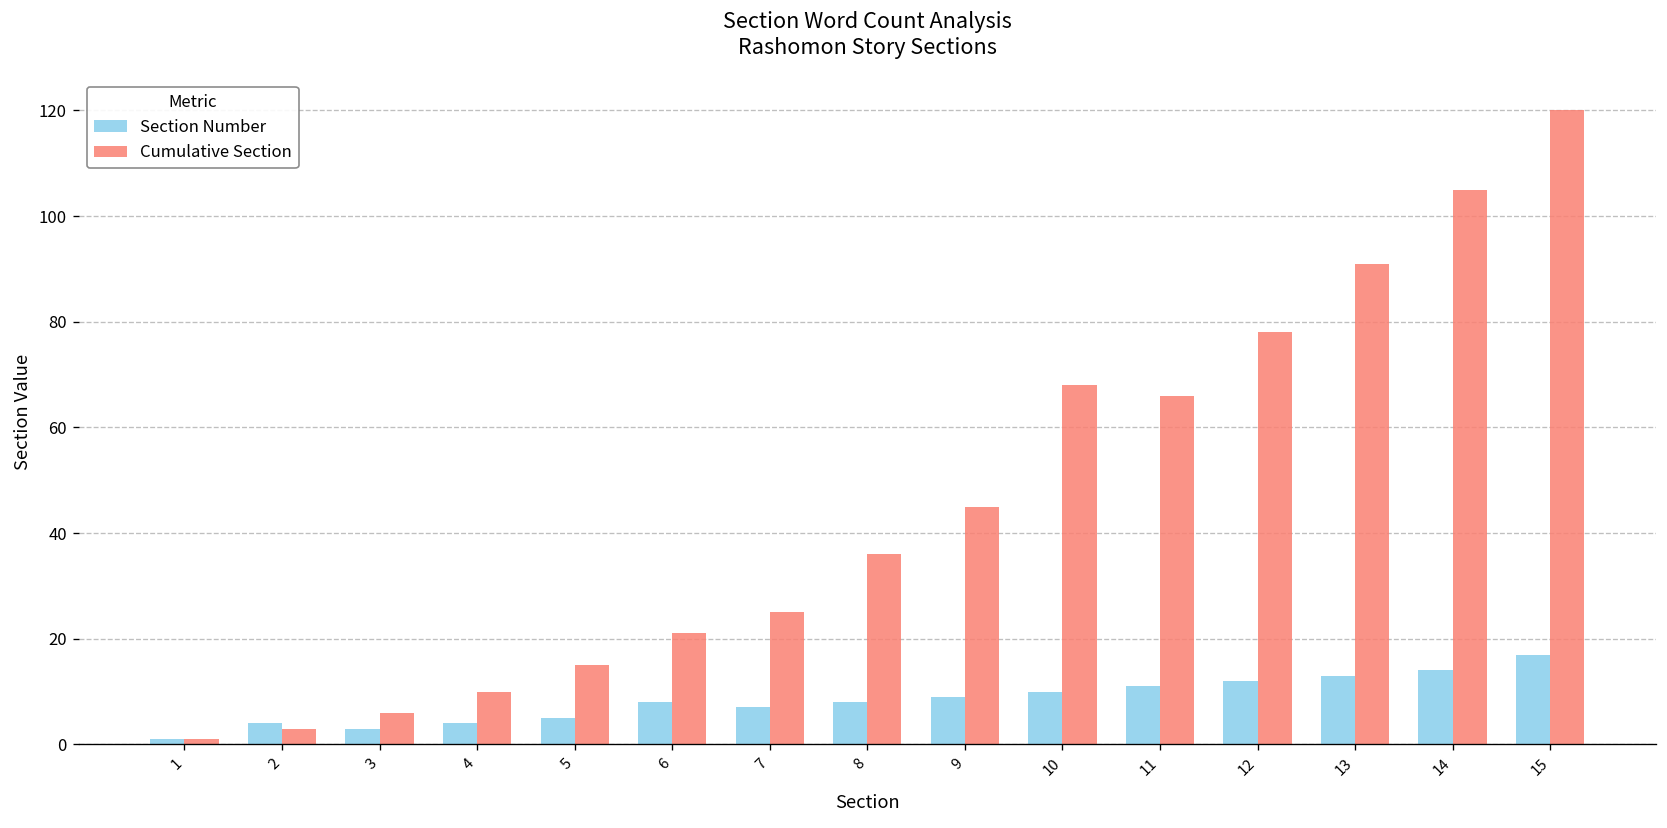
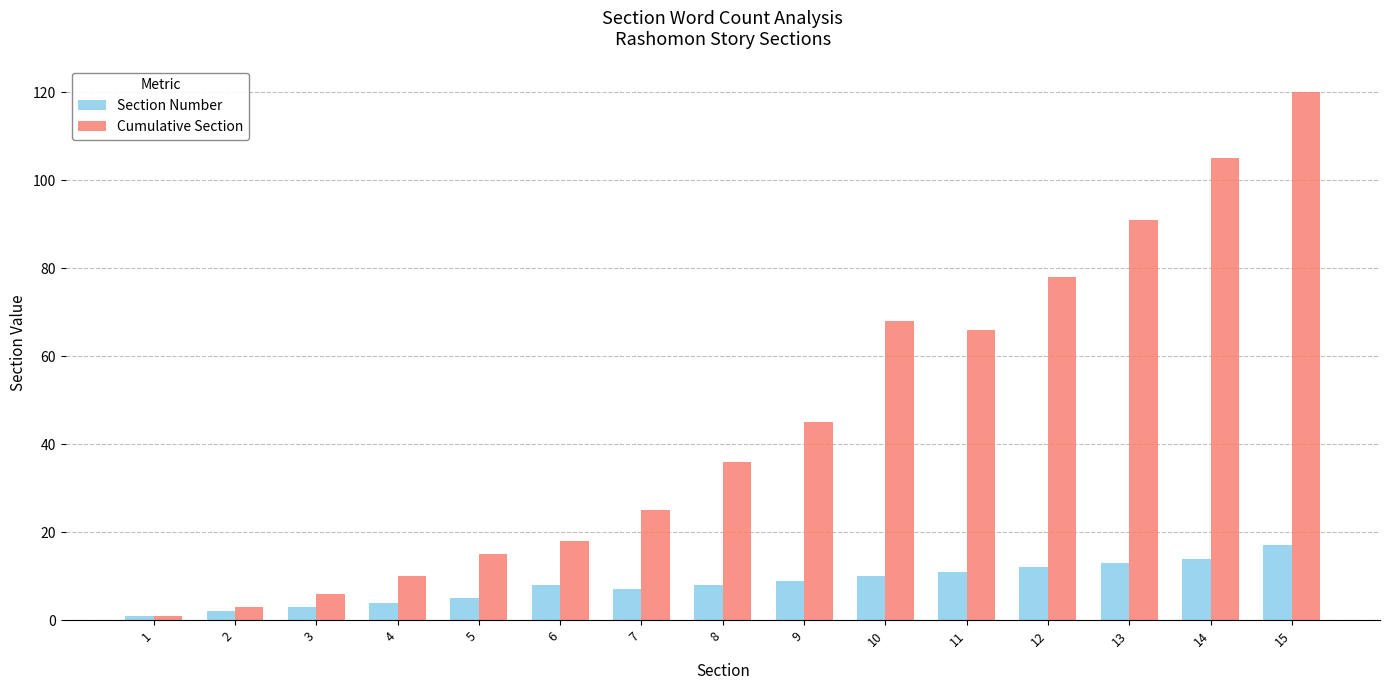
Section Number, 2: 4 -> 2
Cumulative Section, 6: 21 -> 18
